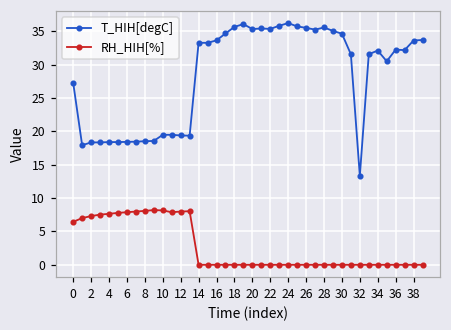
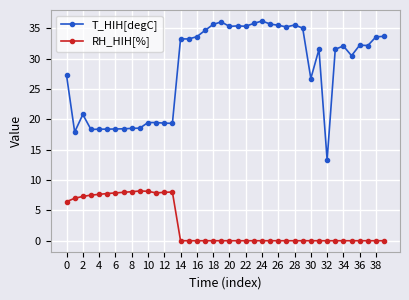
T_HIH[degC], 2: 18 -> 21
T_HIH[degC], 30: 35 -> 27
